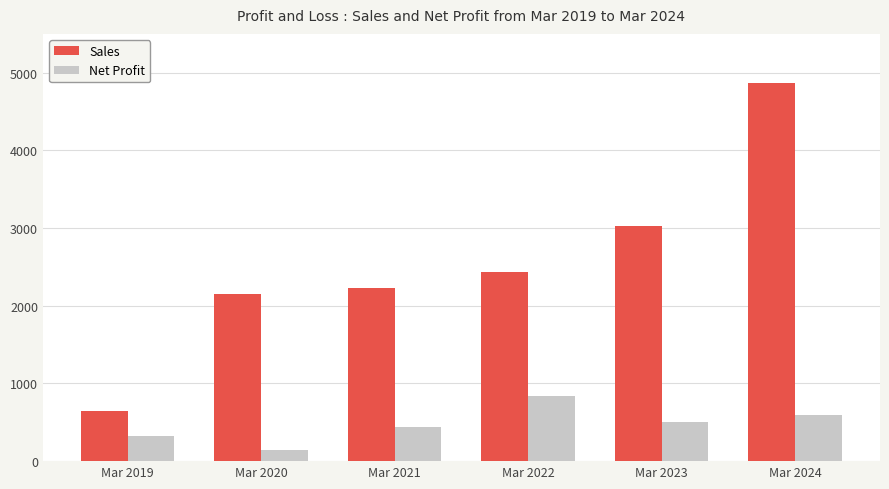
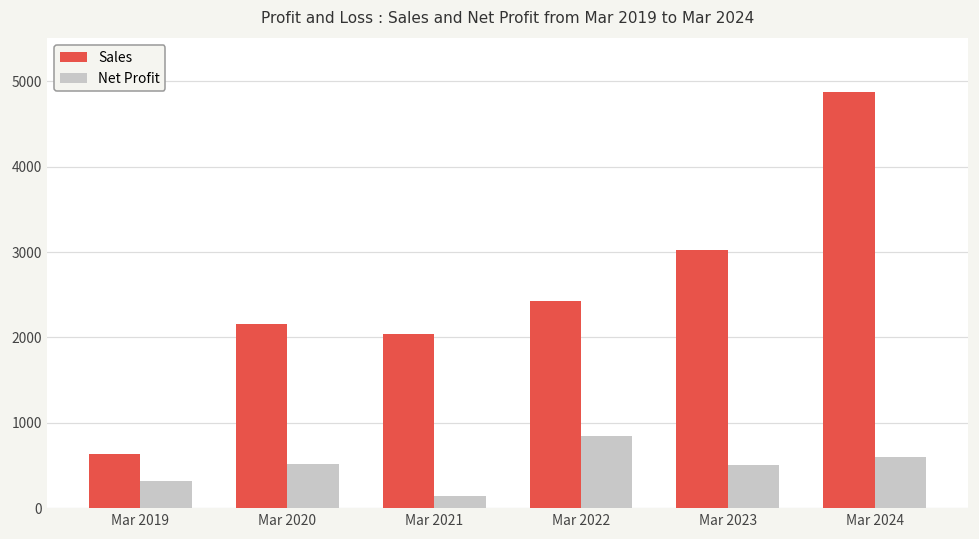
Net Profit, Mar 2020: 100 -> 500
Sales, Mar 2021: 2200 -> 2000
Net Profit, Mar 2021: 400 -> 100
